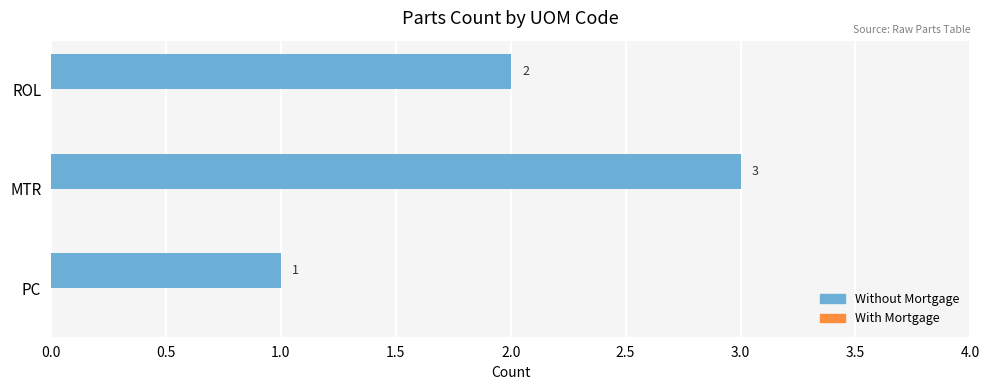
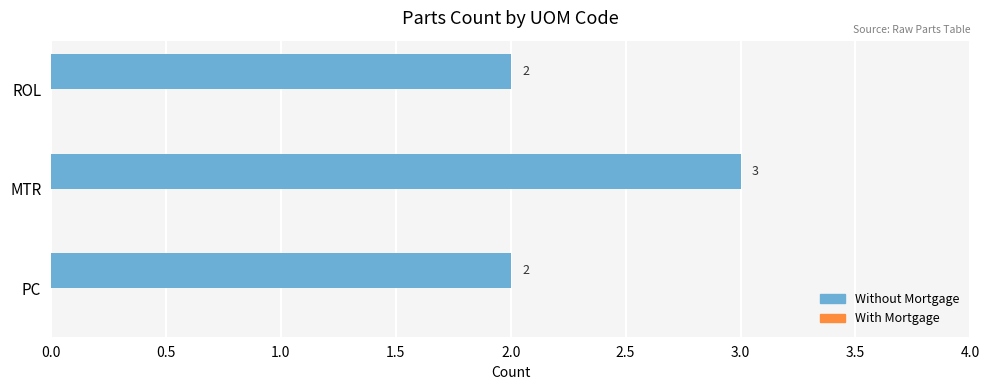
Without Mortgage, PC: 1 -> 2
